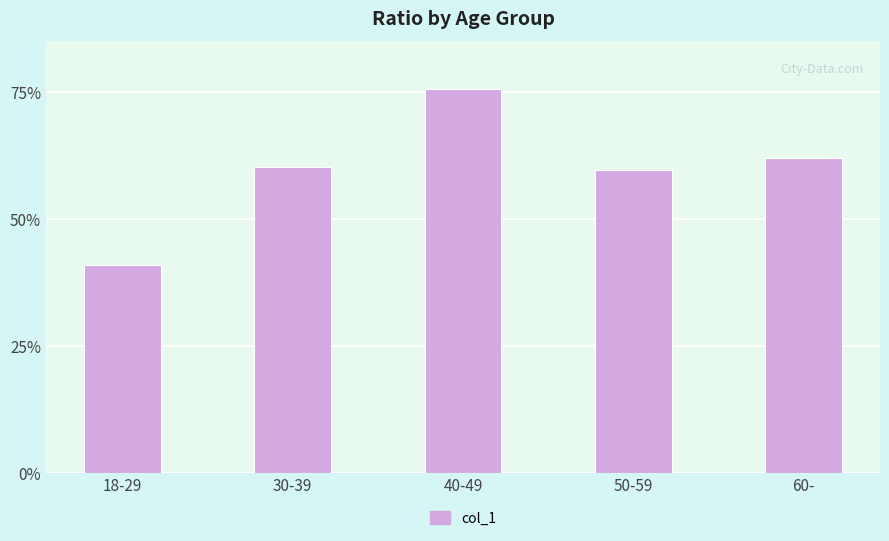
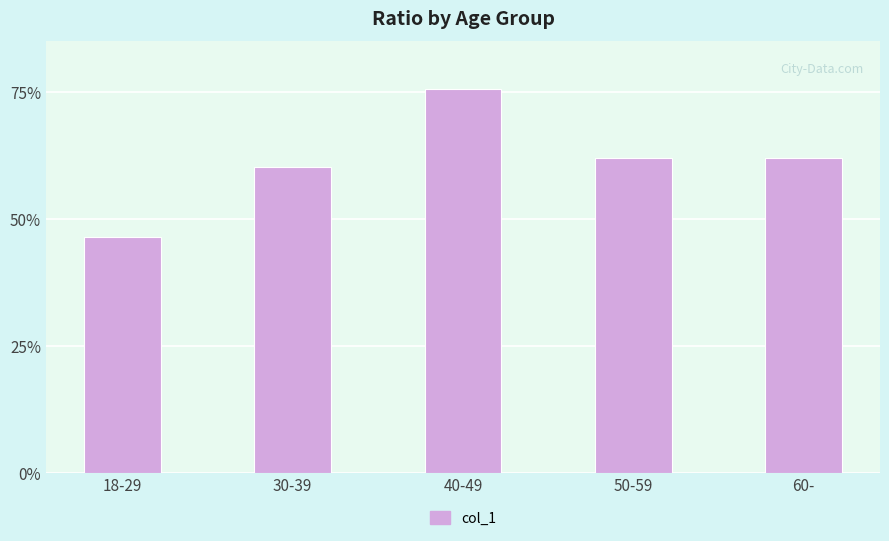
18-29: 41% -> 46%
50-59: 60% -> 62%
